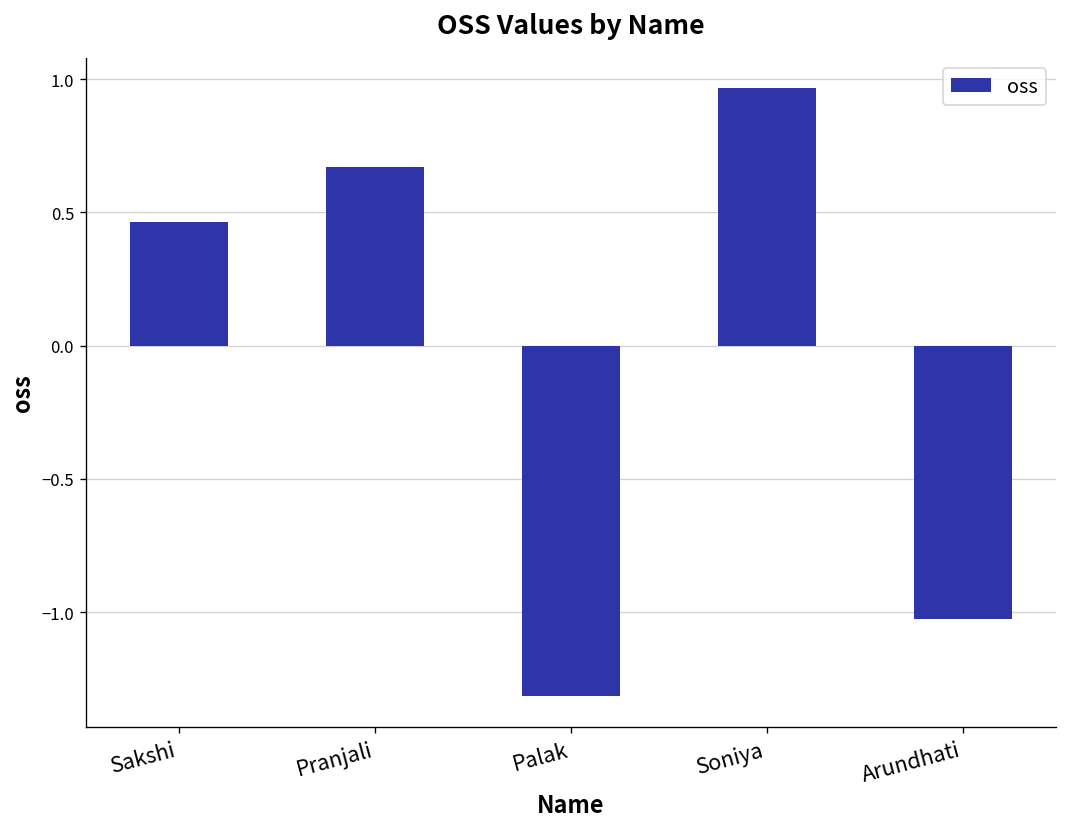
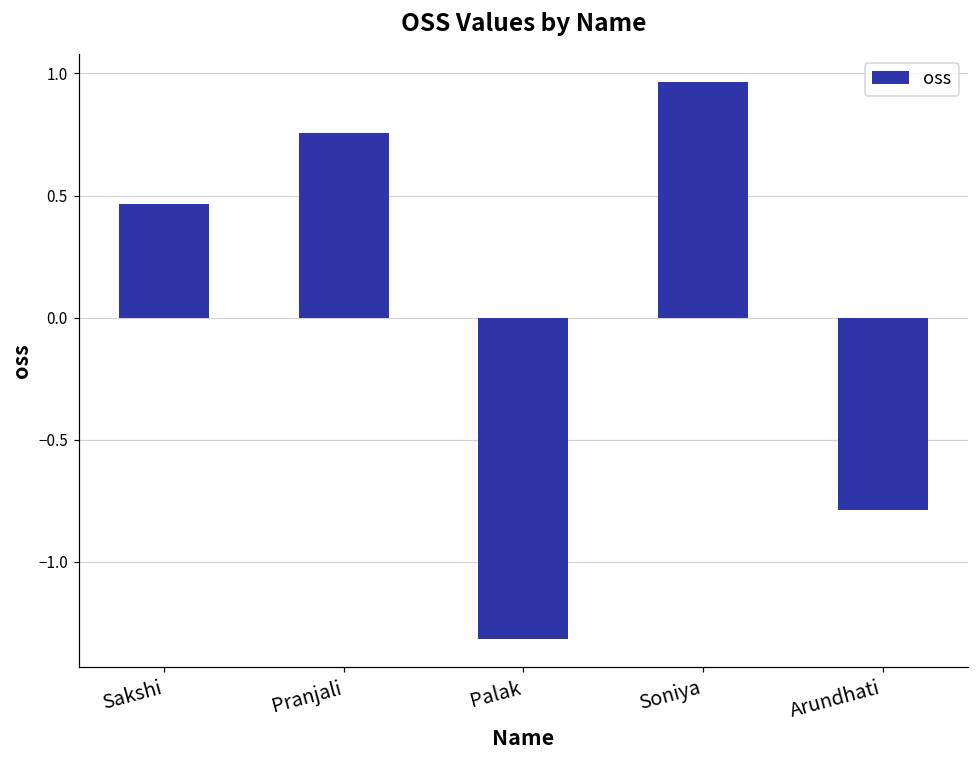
Pranjali: 0.67 -> 0.75
Arundhati: -1.03 -> -0.79
